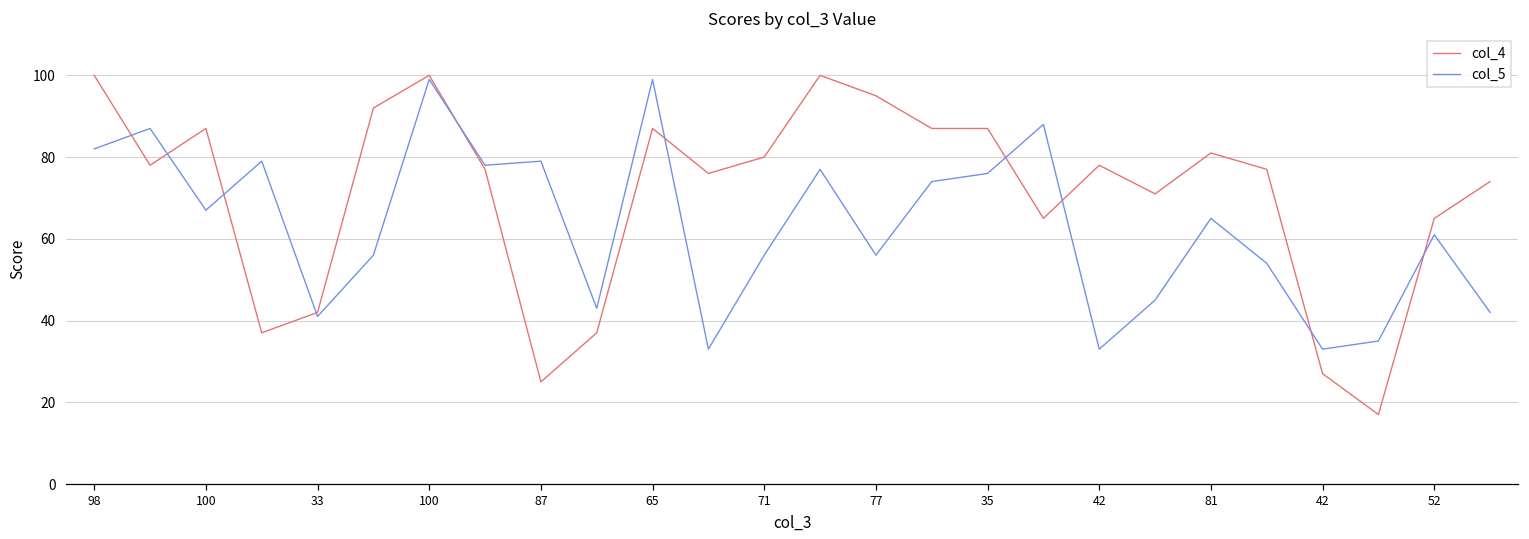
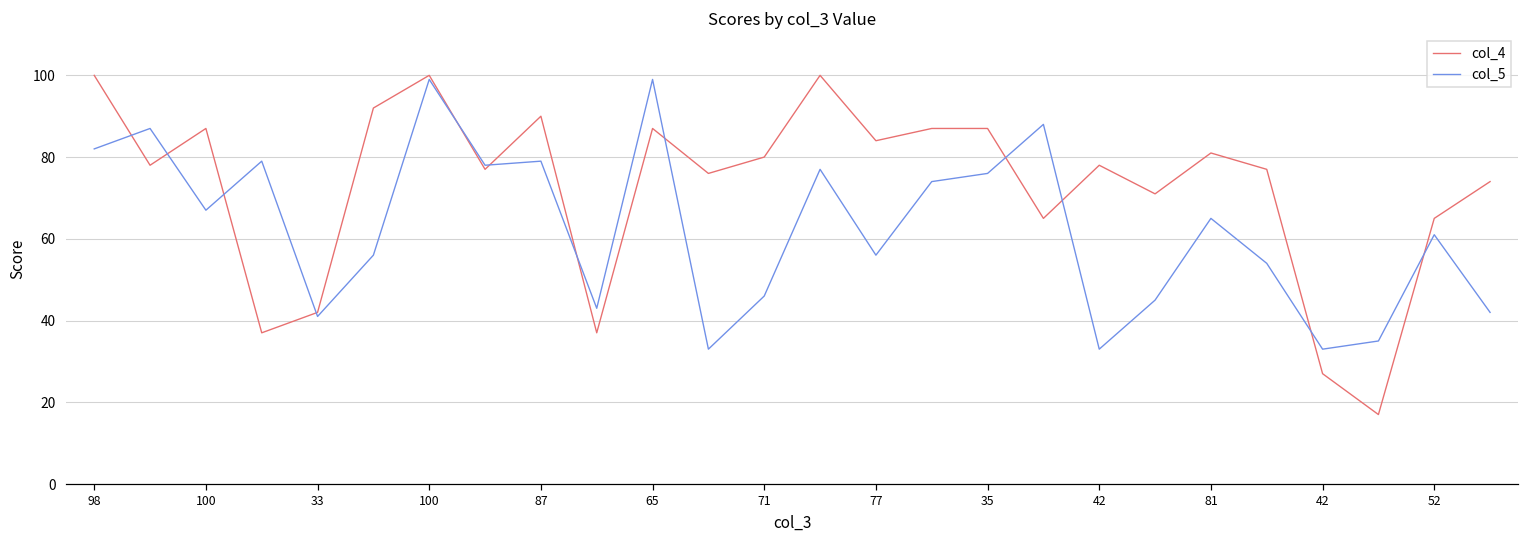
col_4, 87: 25 -> 90
col_5, 71: 56 -> 46
col_4, 77: 95 -> 84
